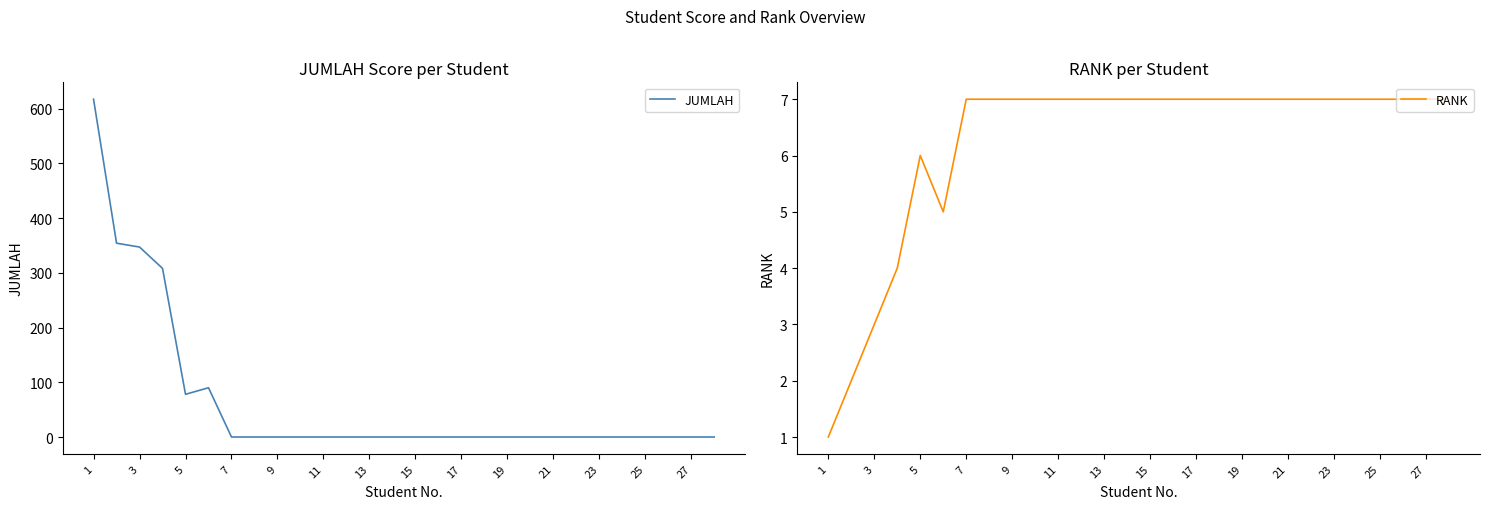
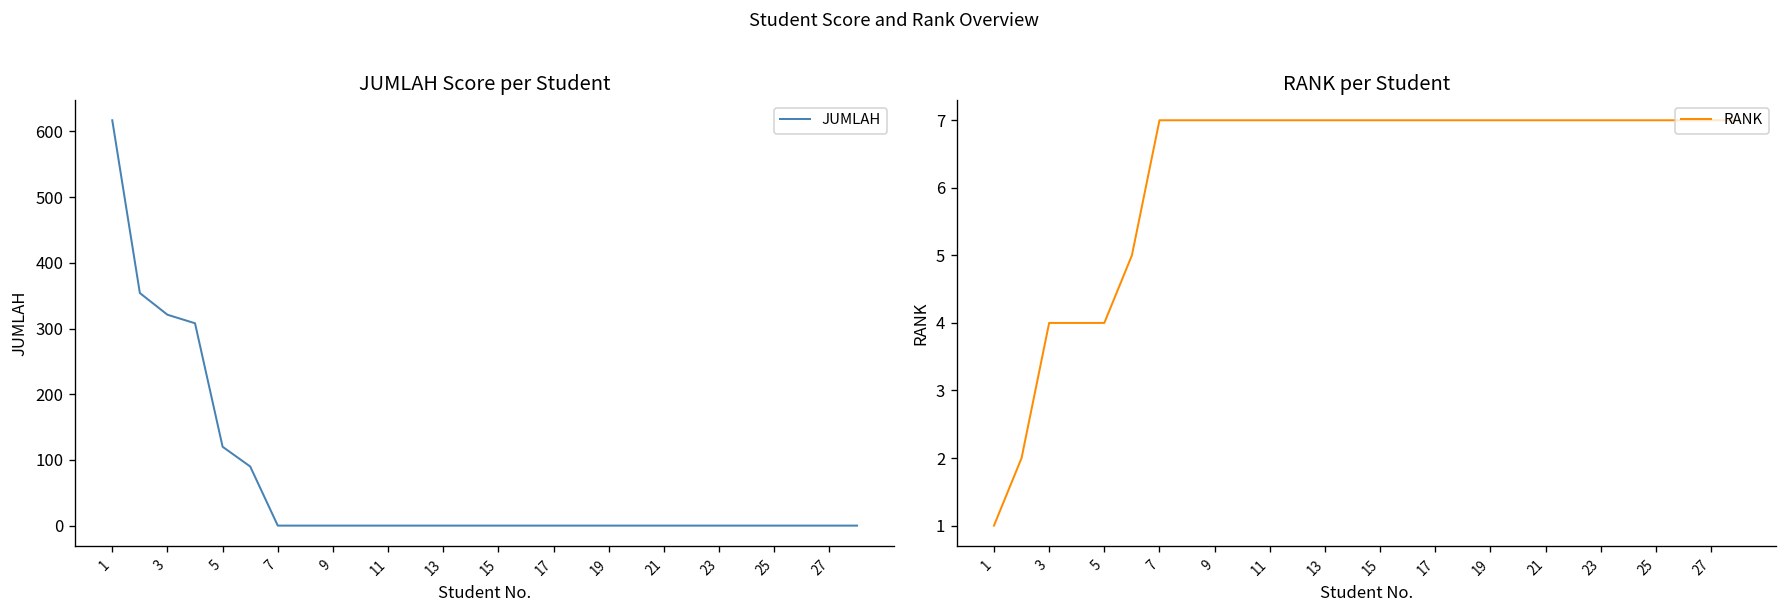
JUMLAH Score per Student, 3: 350 -> 320
JUMLAH Score per Student, 5: 80 -> 120
RANK per Student, 3: 3 -> 4
RANK per Student, 5: 6 -> 4
